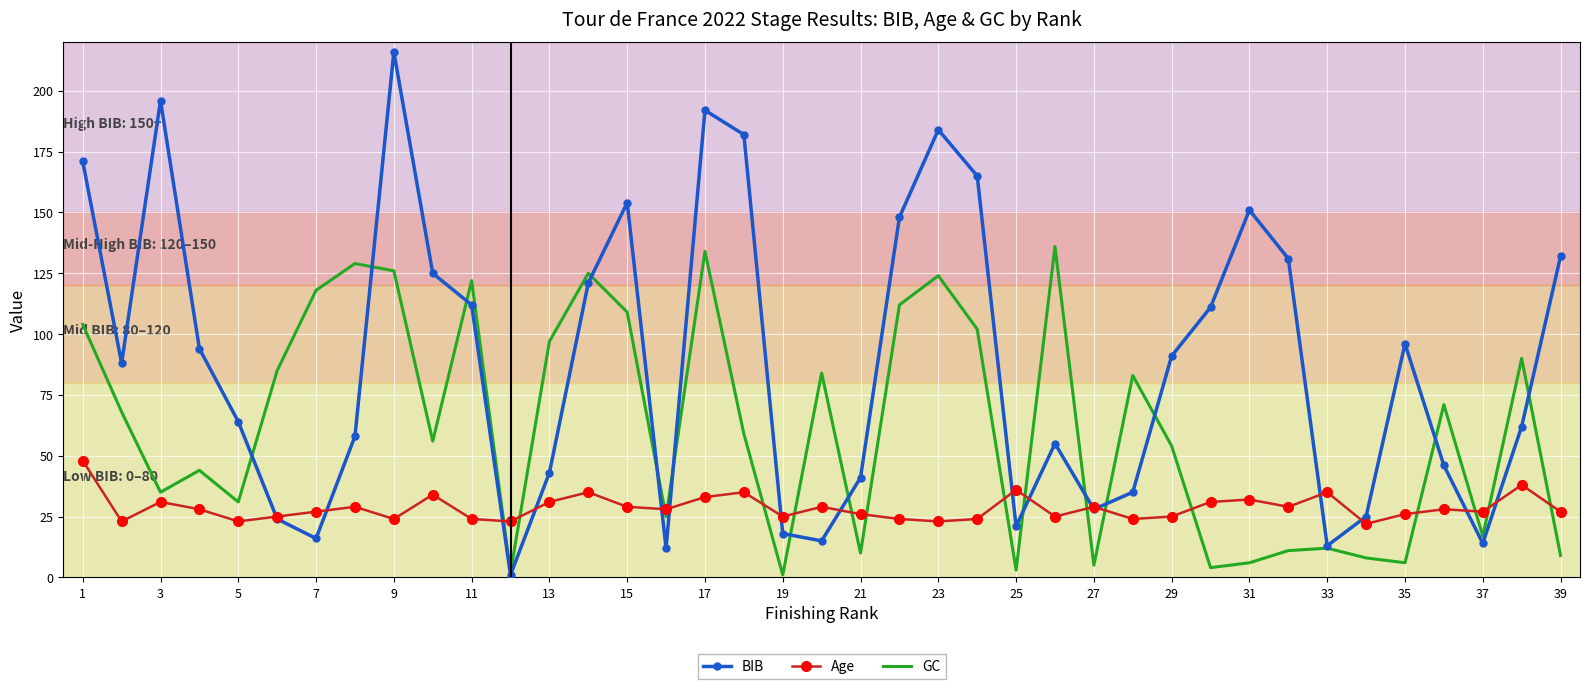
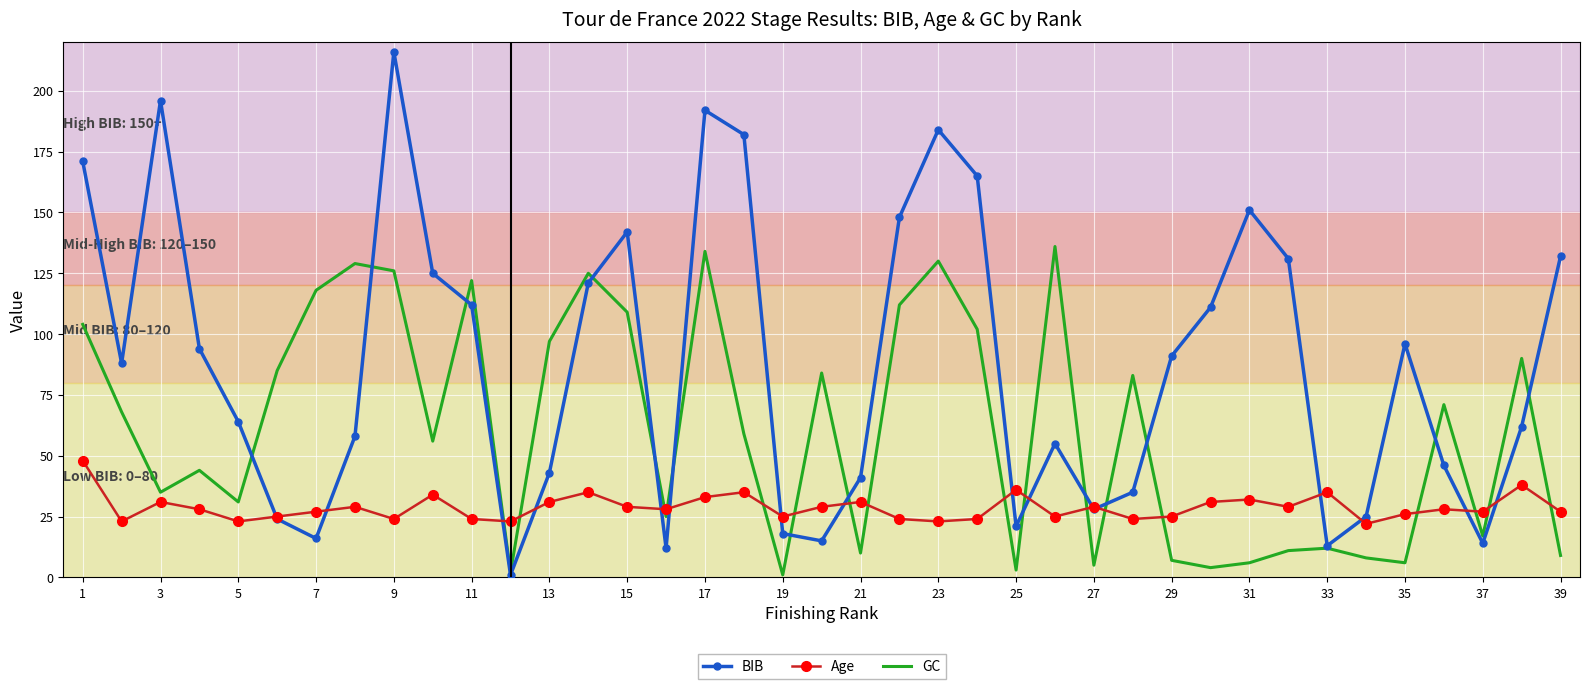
BIB, 15: 154 -> 142
Age, 21: 26 -> 31
GC, 23: 124 -> 130
GC, 29: 54 -> 7
